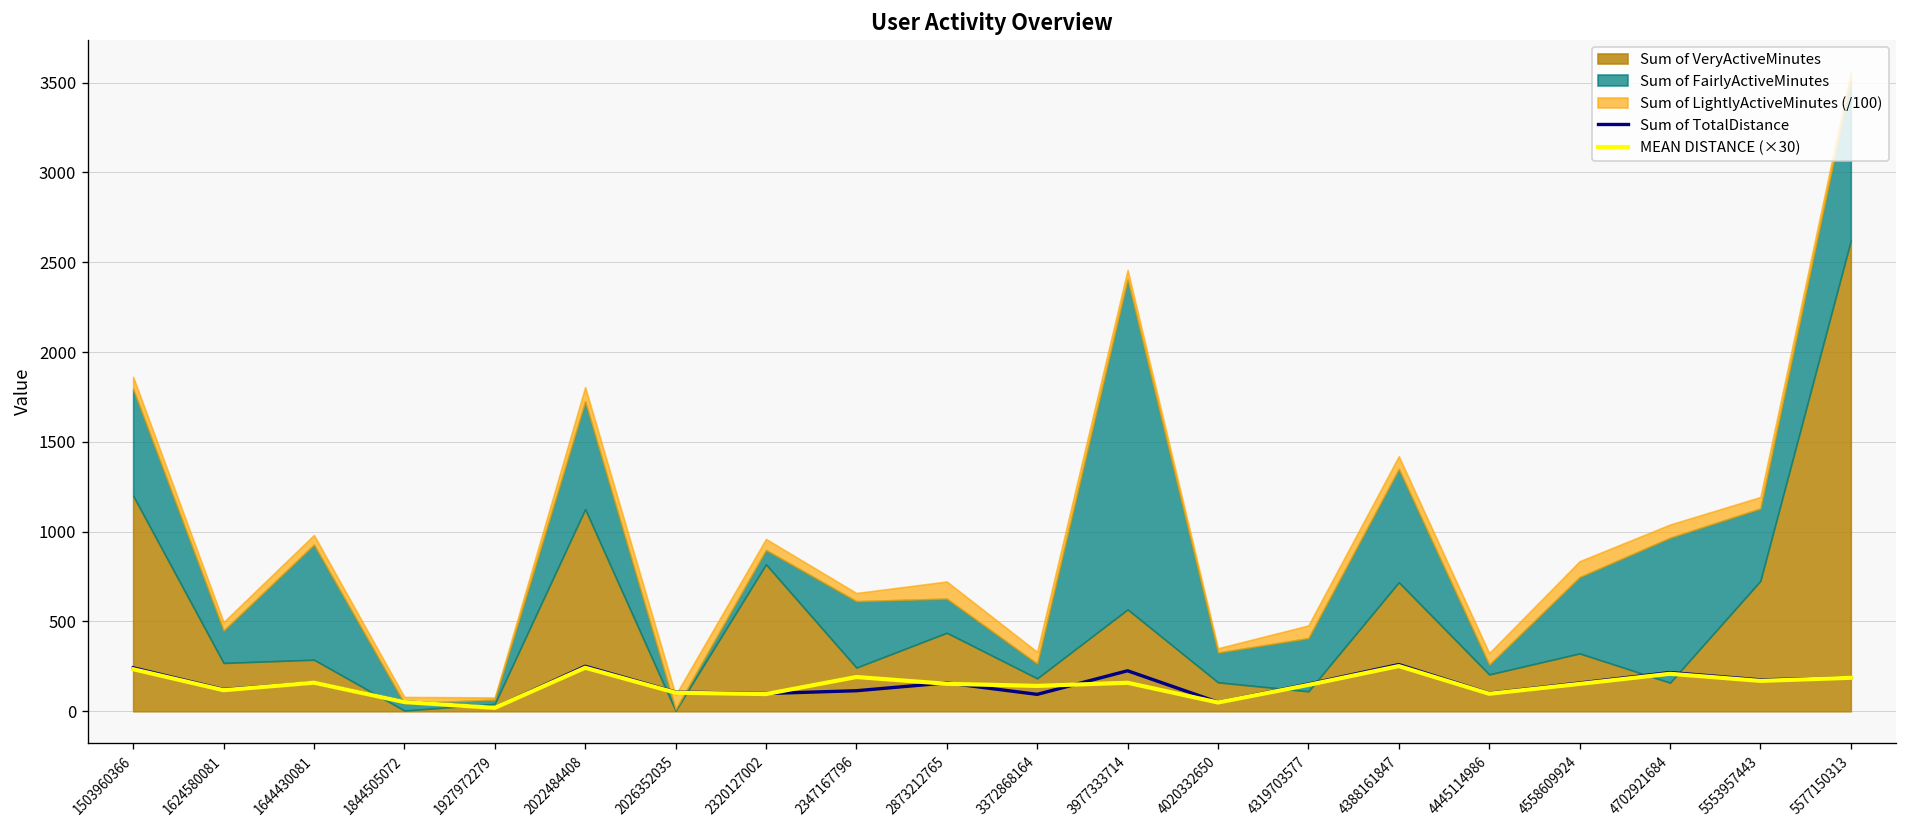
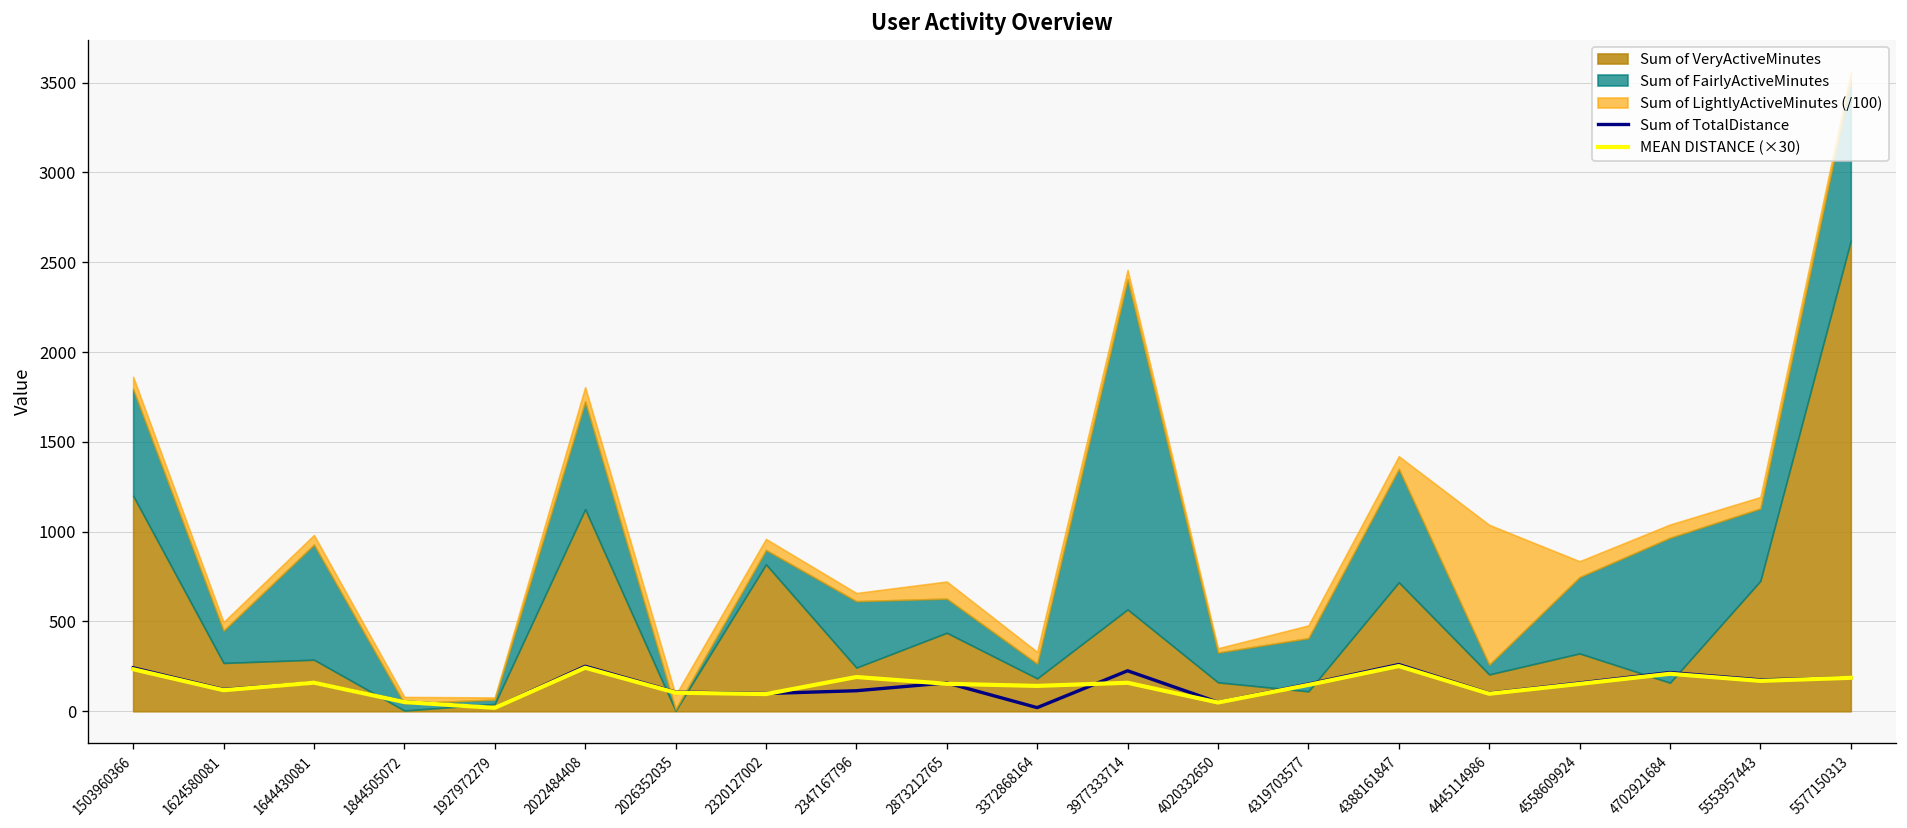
Sum of TotalDistance, 3372868164: 90 -> 20
Sum of LightlyActiveMinutes (/100), 4445114986: 60 -> 780
